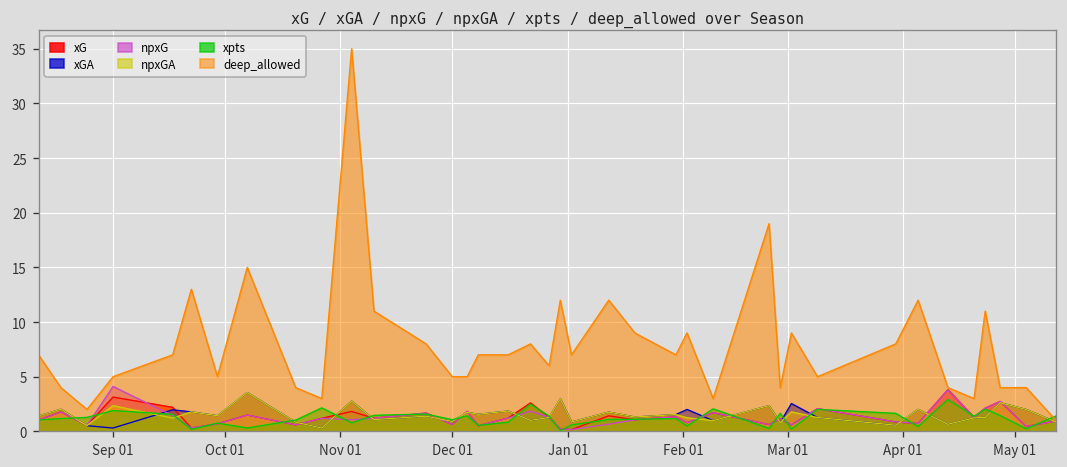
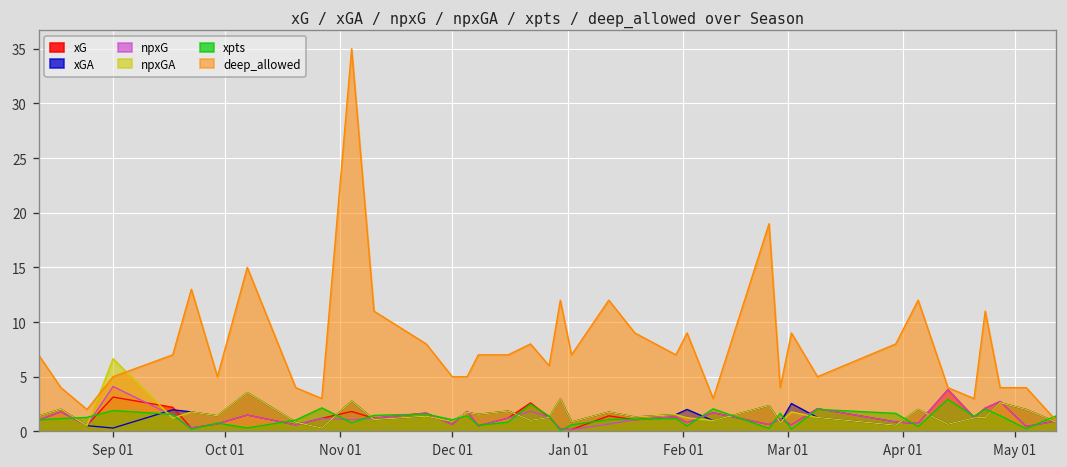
npxGA, Sep 01: 2 -> 7
